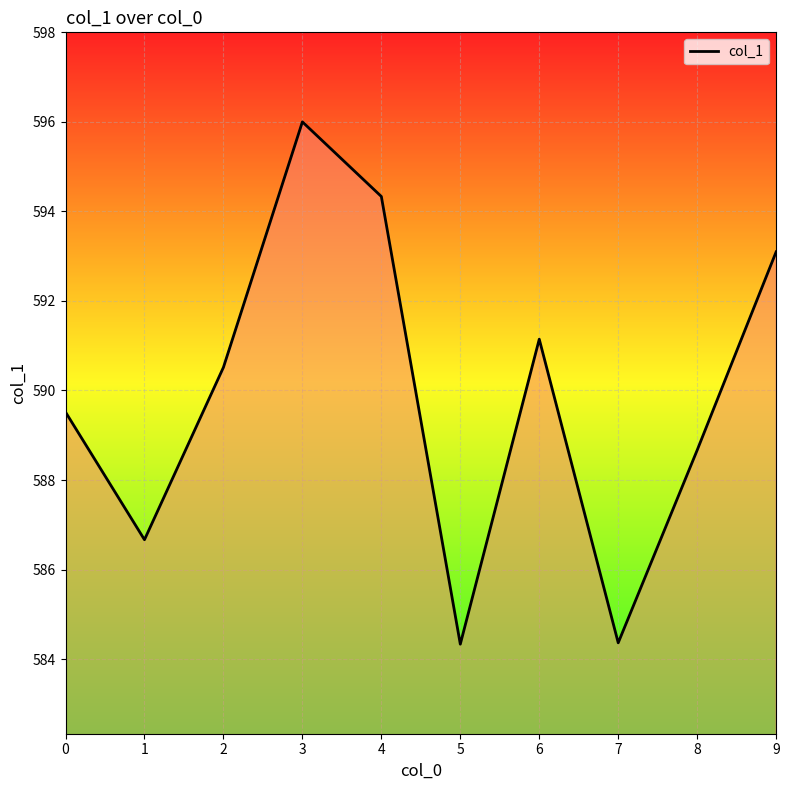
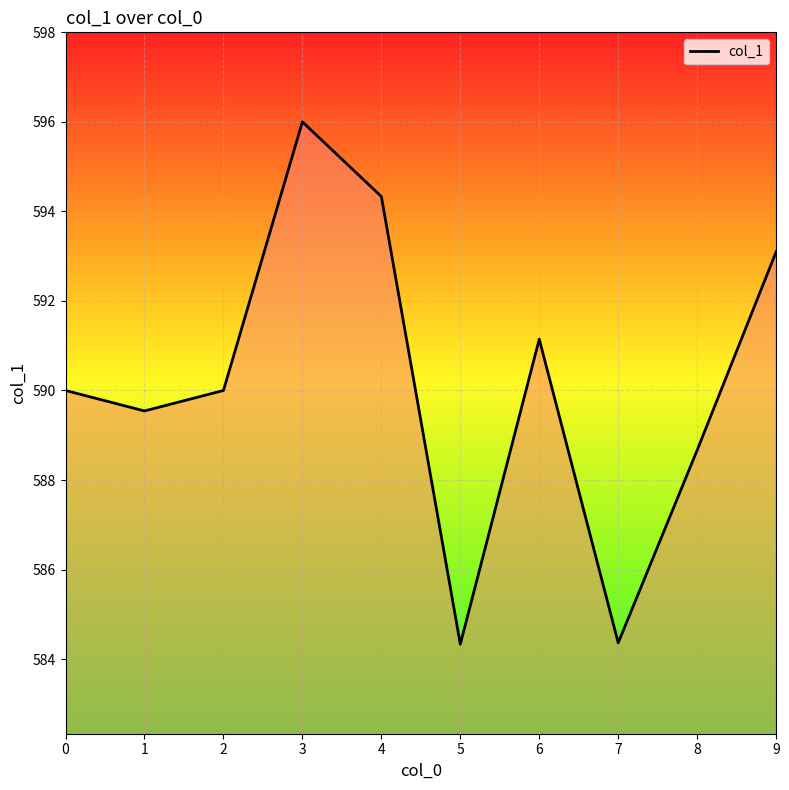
0: 589.5 -> 590.0
1: 586.7 -> 589.5
2: 590.5 -> 590.0
